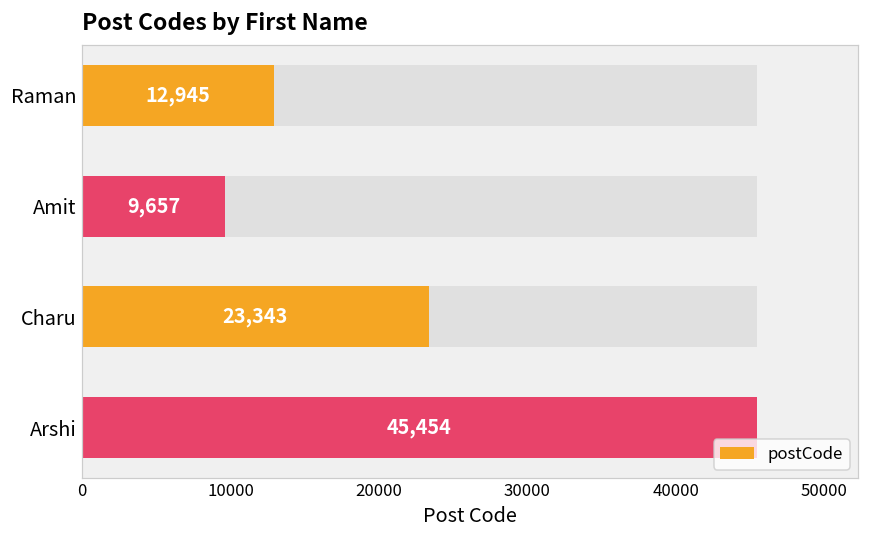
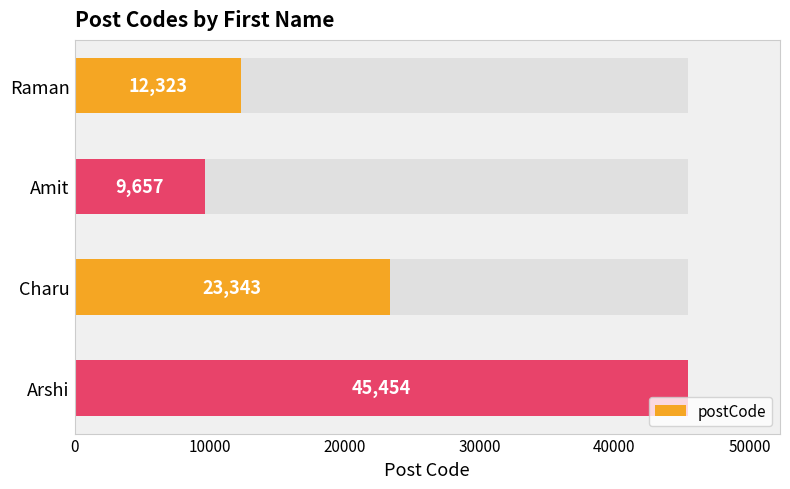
postCode, Raman: 12,945 -> 12,323
